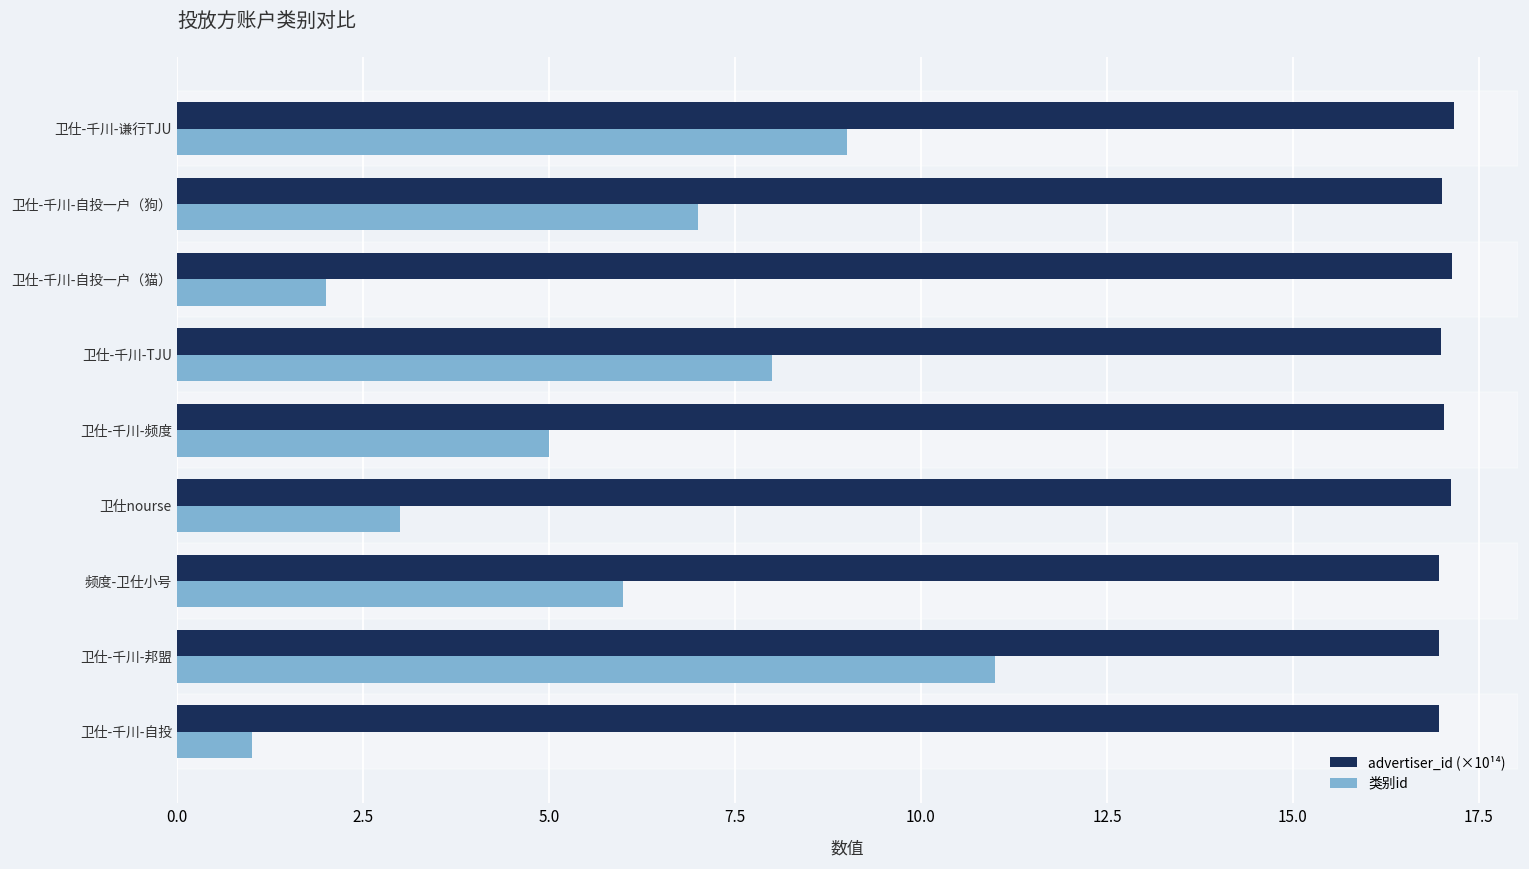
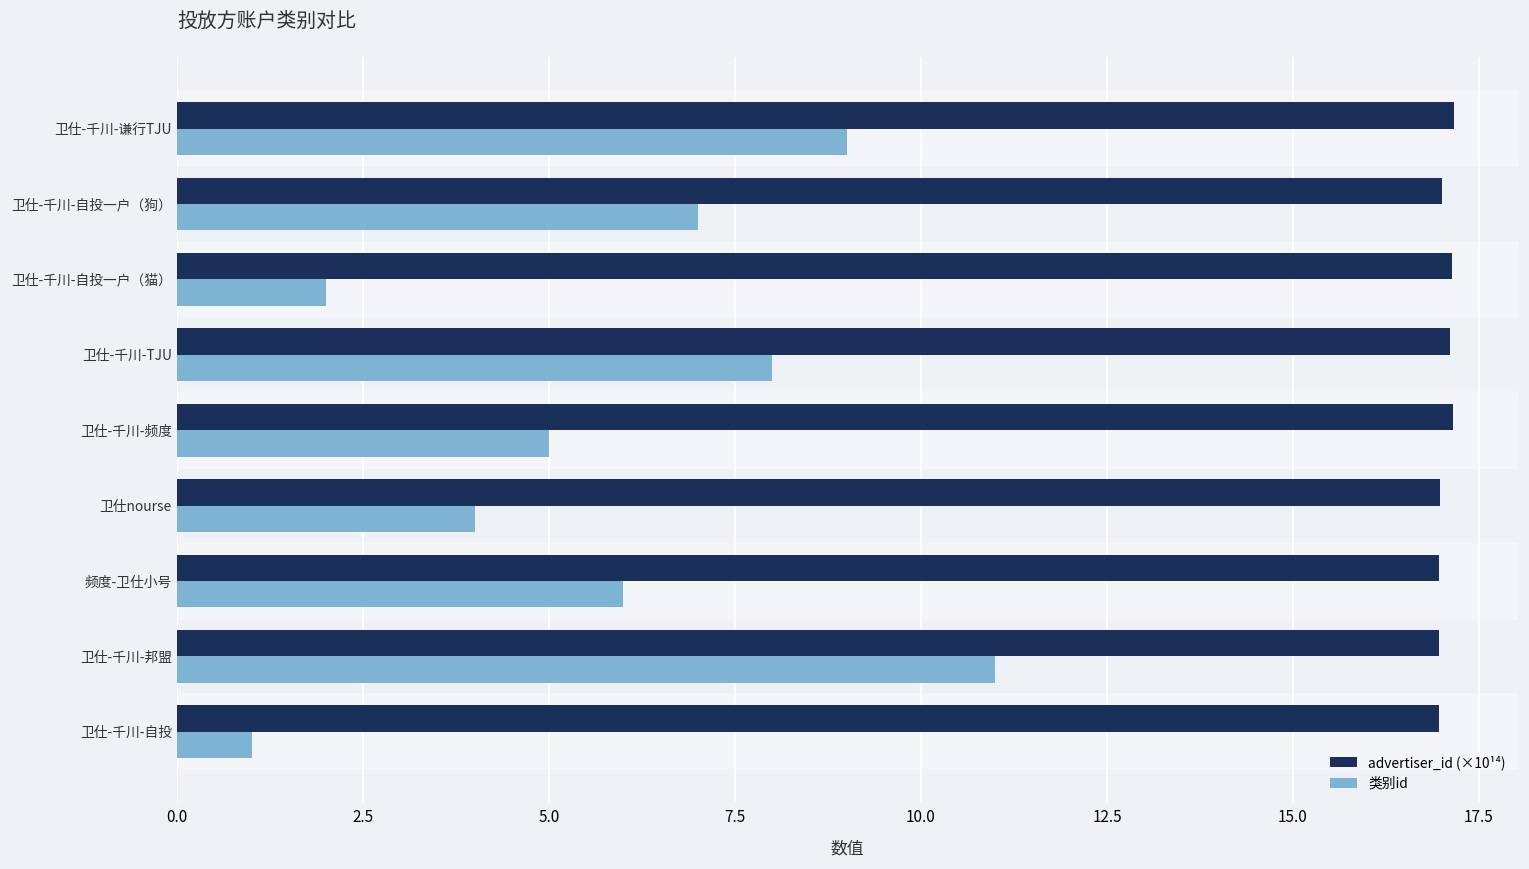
advertiser_id (×10¹⁴), 卫仕-千川-TJU: 17.0 -> 17.1
advertiser_id (×10¹⁴), 卫仕-千川-频度: 17.0 -> 17.1
advertiser_id (×10¹⁴), 卫仕nourse: 17.1 -> 17.0
类别id, 卫仕nourse: 3 -> 4
